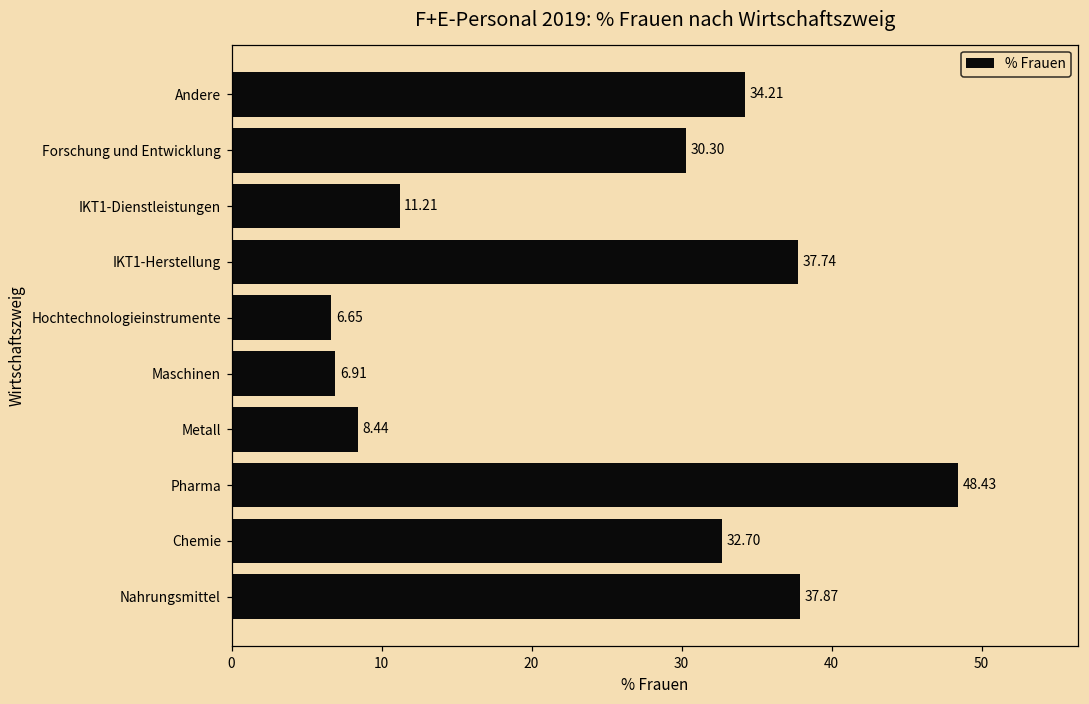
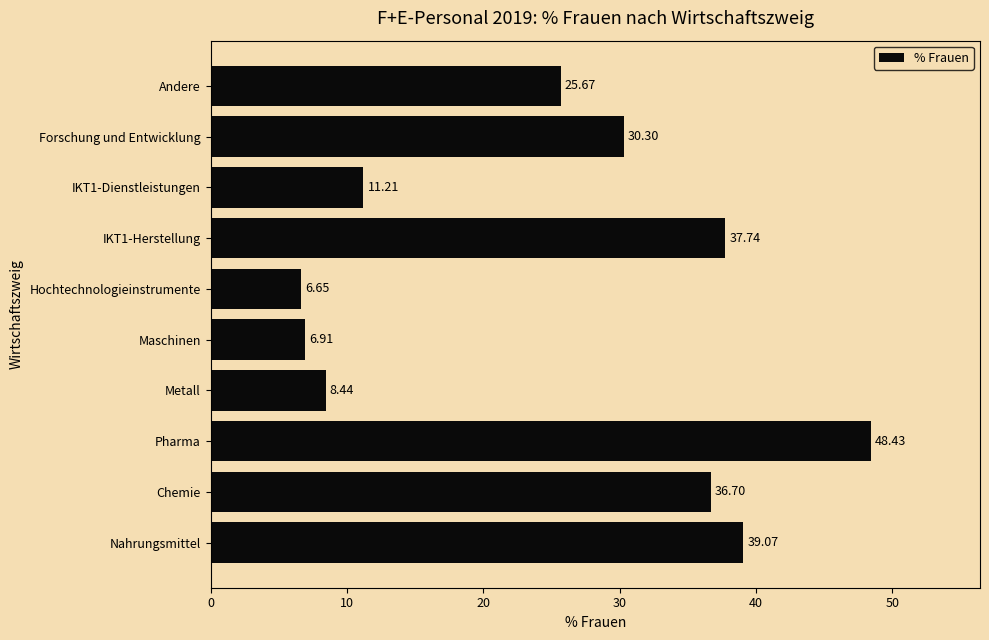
Andere: 34.21 -> 25.67
Chemie: 32.70 -> 36.70
Nahrungsmittel: 37.87 -> 39.07
